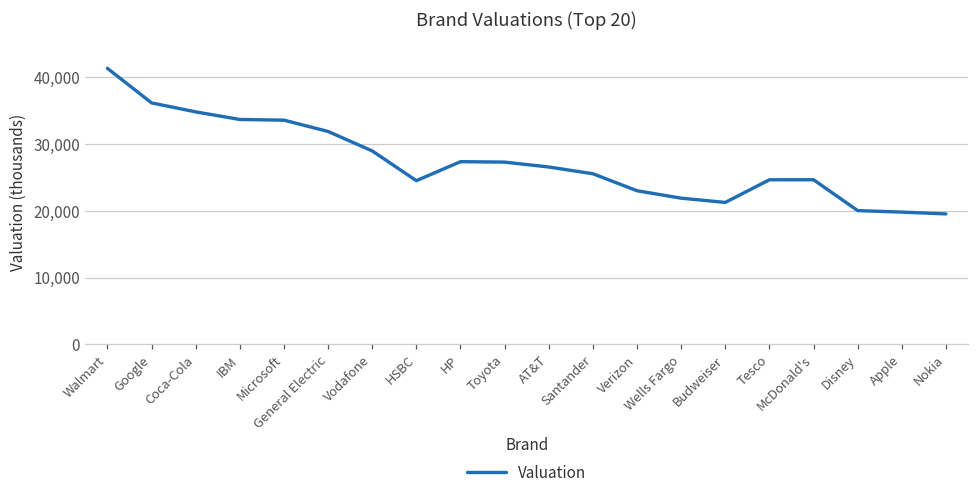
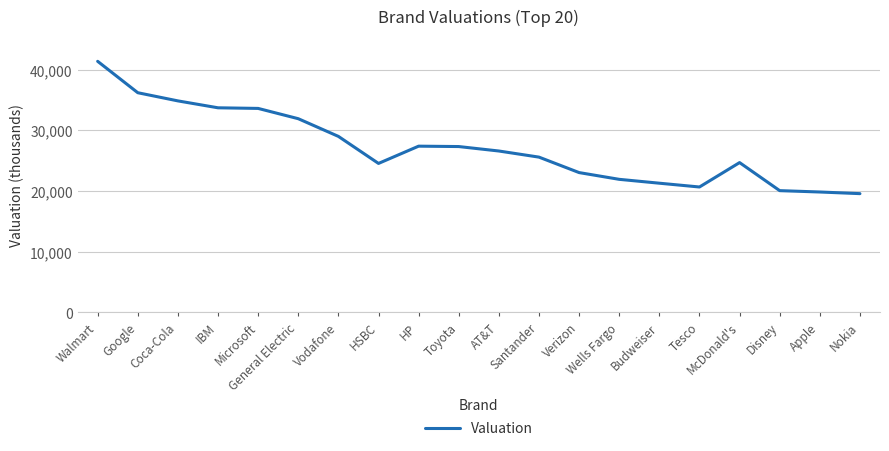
Tesco: 25,000 -> 21,000
